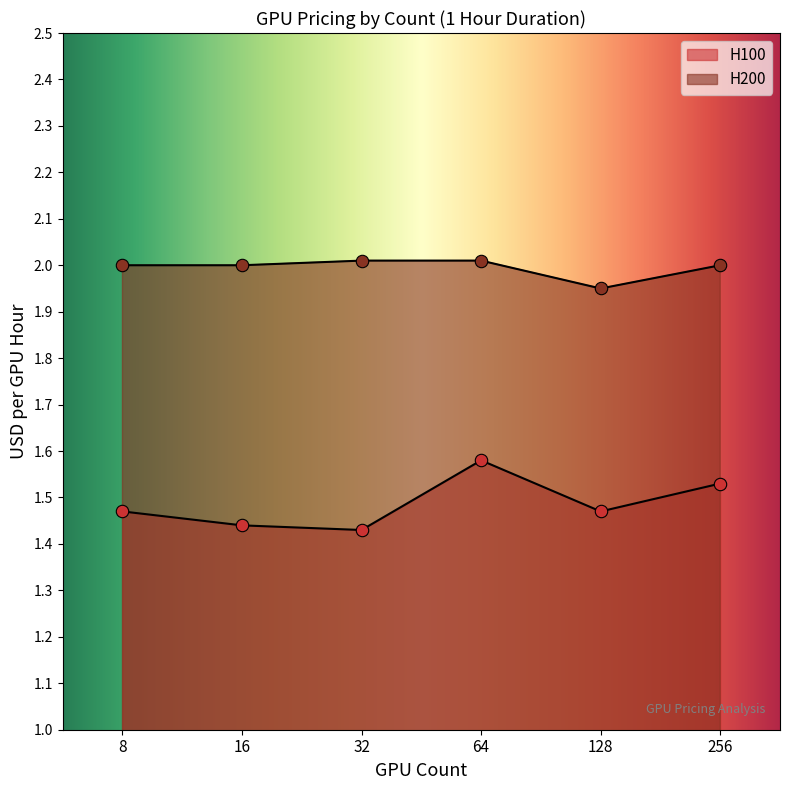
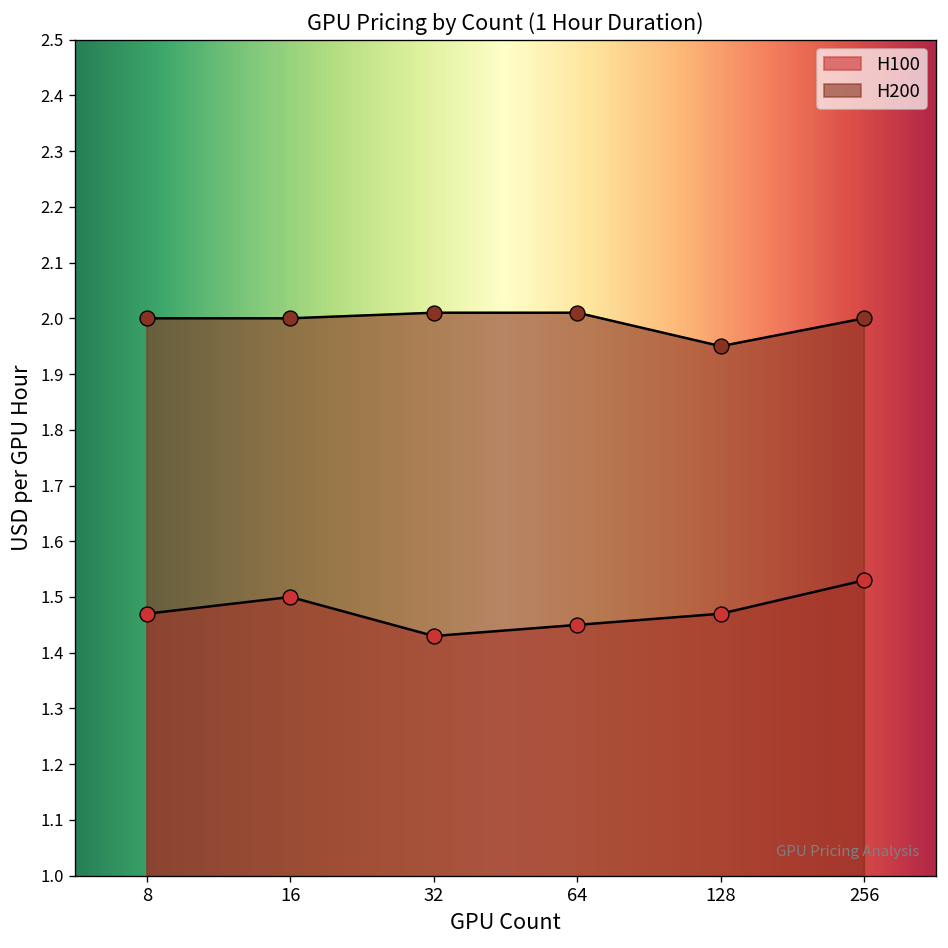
H100, 16: 1.44 -> 1.50
H100, 64: 1.58 -> 1.45
